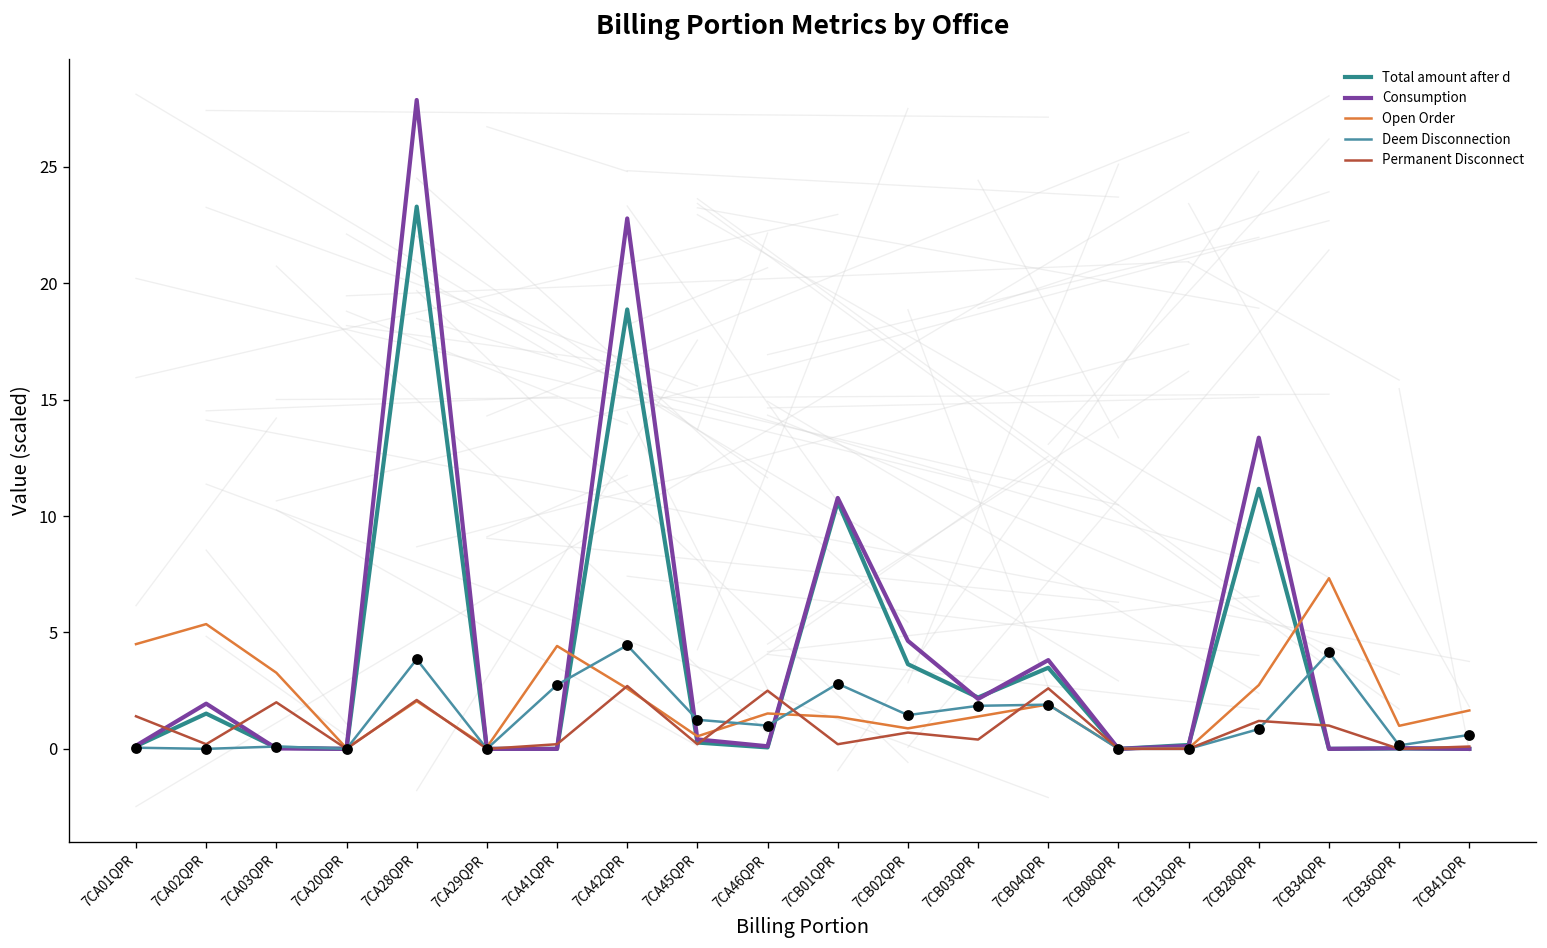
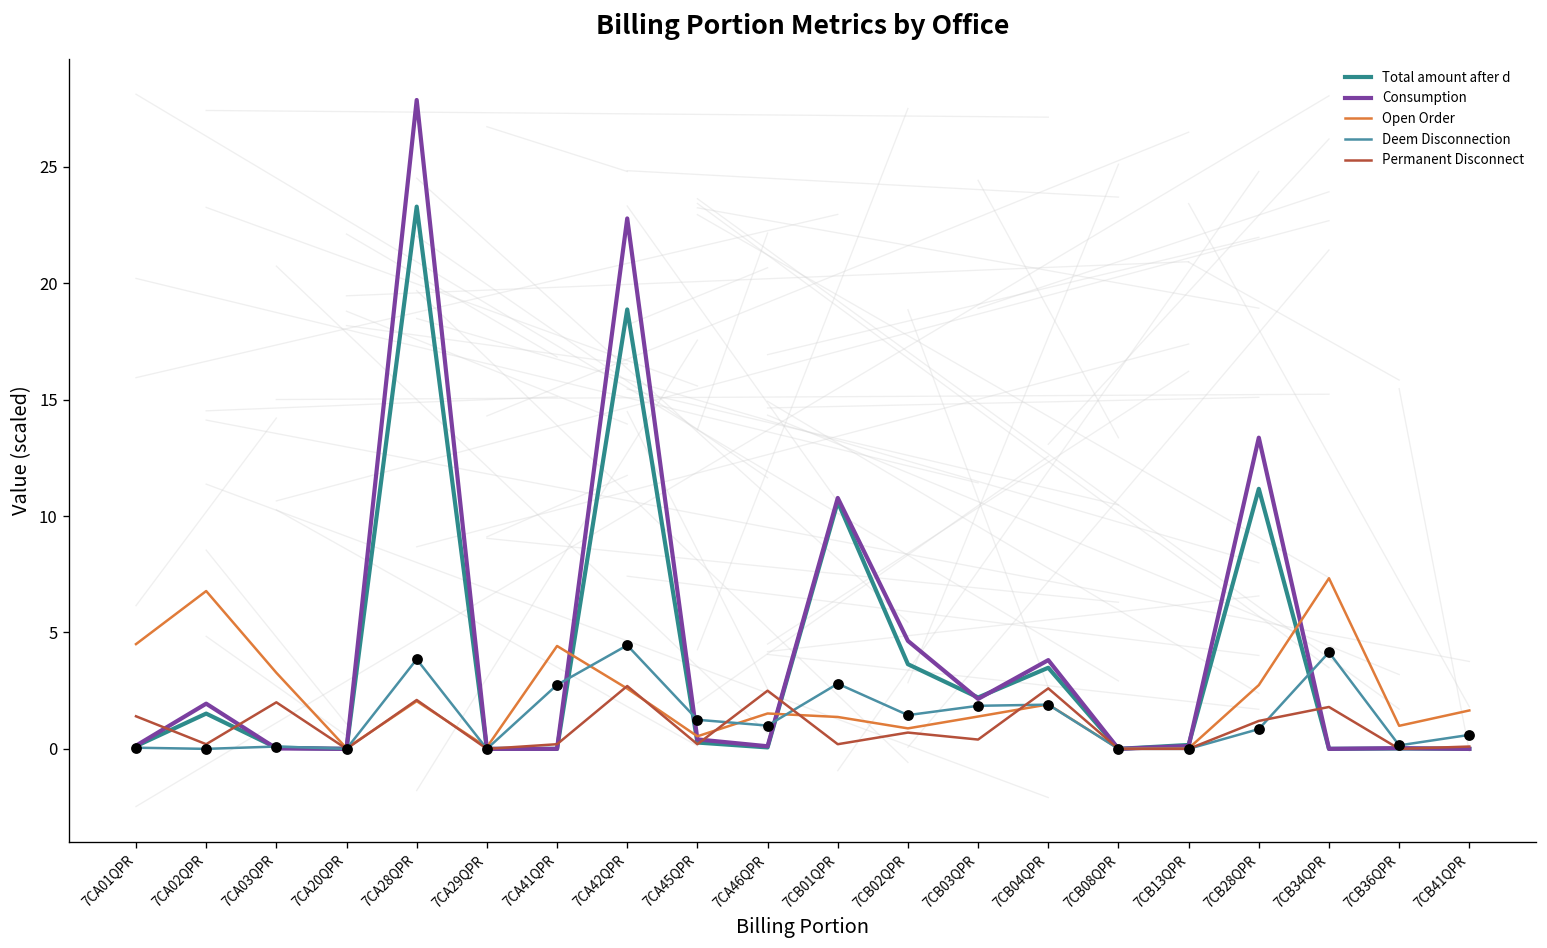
Open Order, 7CA02QPR: 5.4 -> 6.8
Permanent Disconnect, 7CB34QPR: 1.0 -> 1.8
